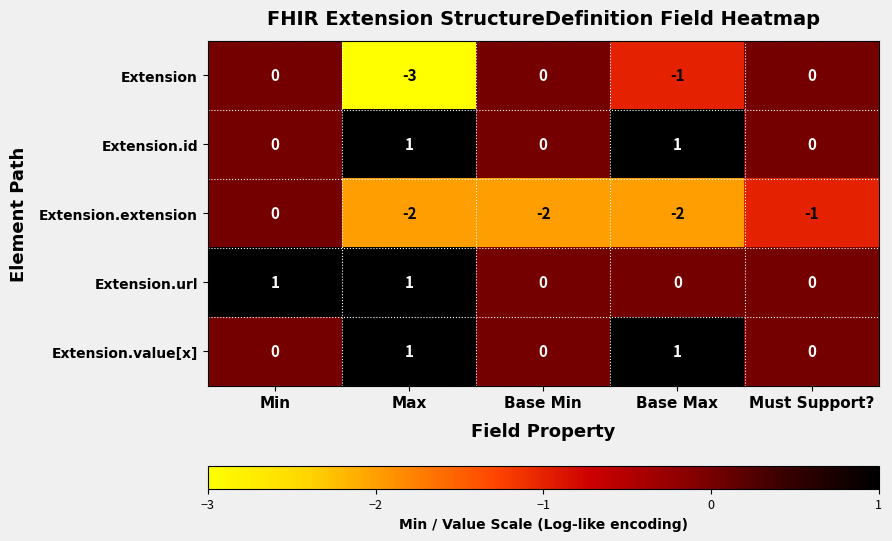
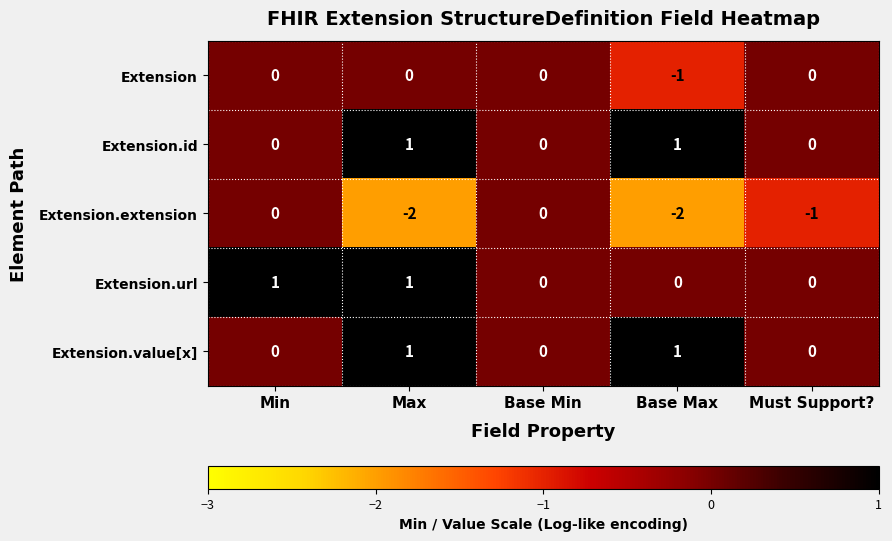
Extension, Max: -3 -> 0
Extension.extension, Base Min: -2 -> 0
